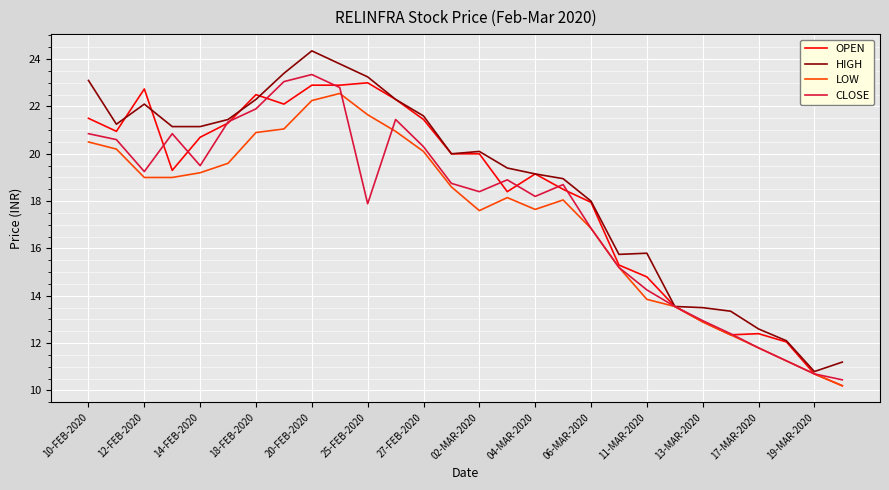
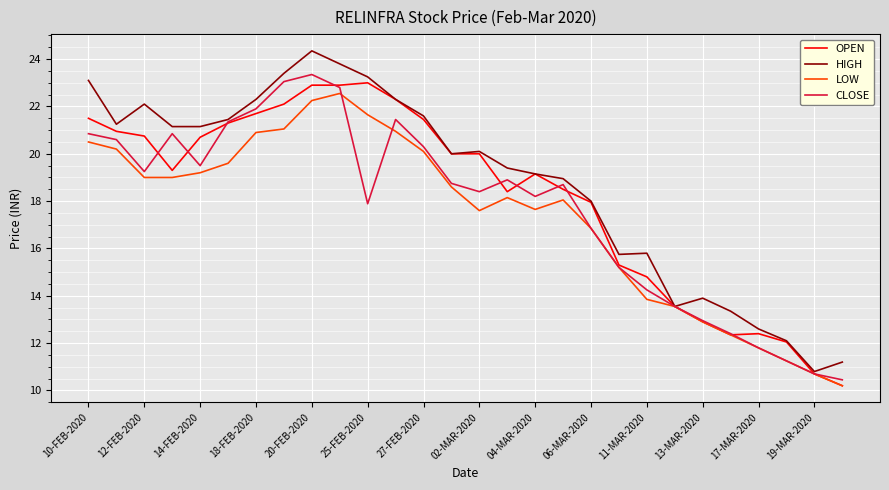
OPEN, 12-FEB-2020: 22.7 -> 20.8
OPEN, 18-FEB-2020: 22.5 -> 21.7
HIGH, 13-MAR-2020: 13.5 -> 13.9
